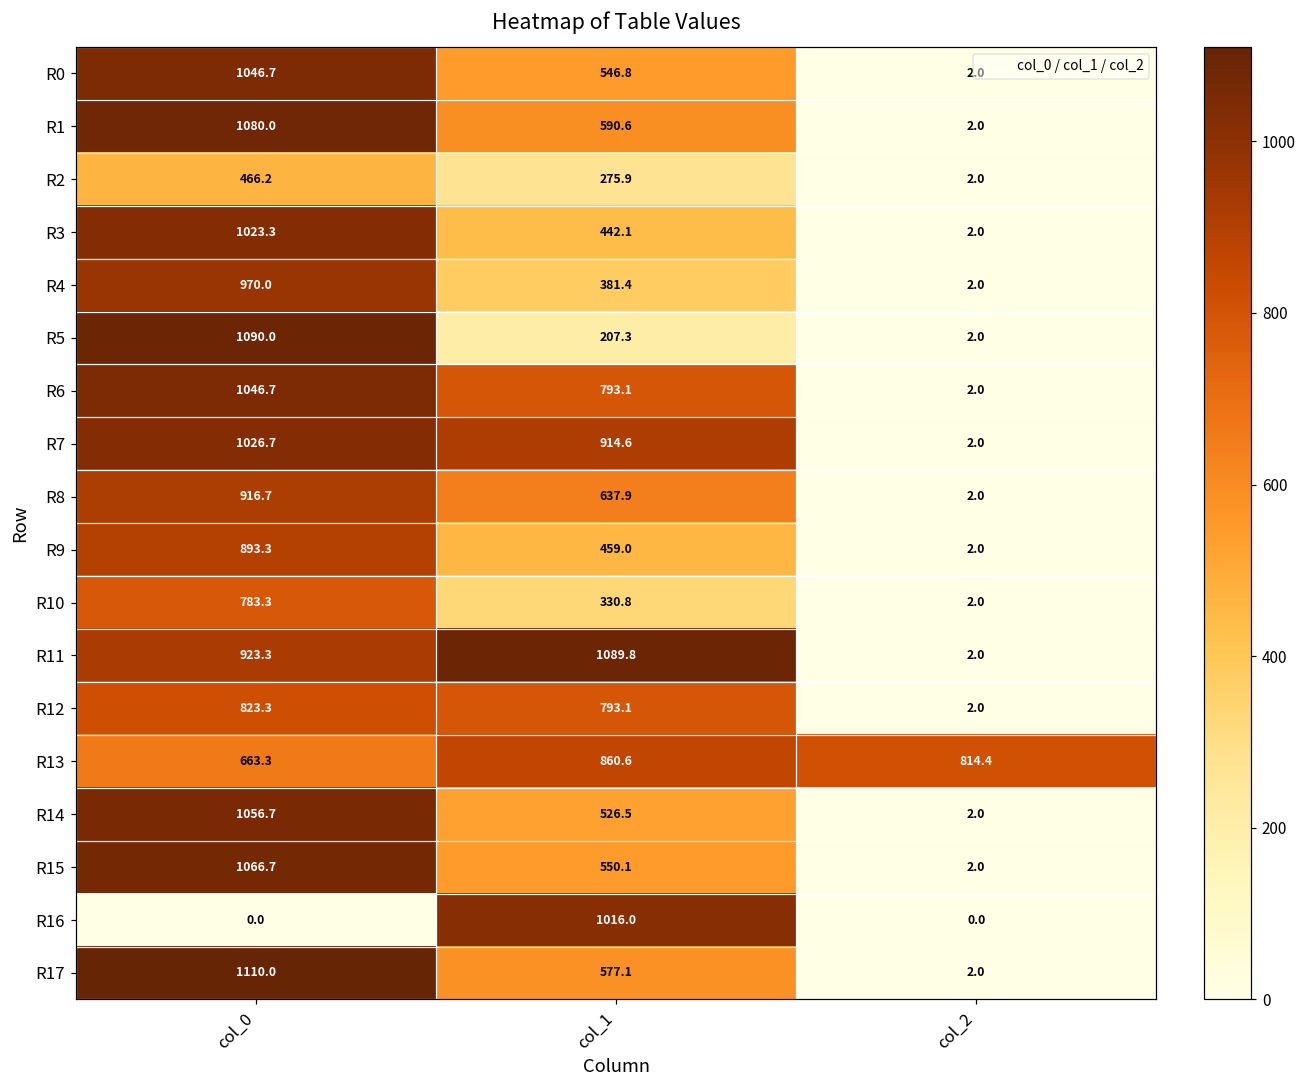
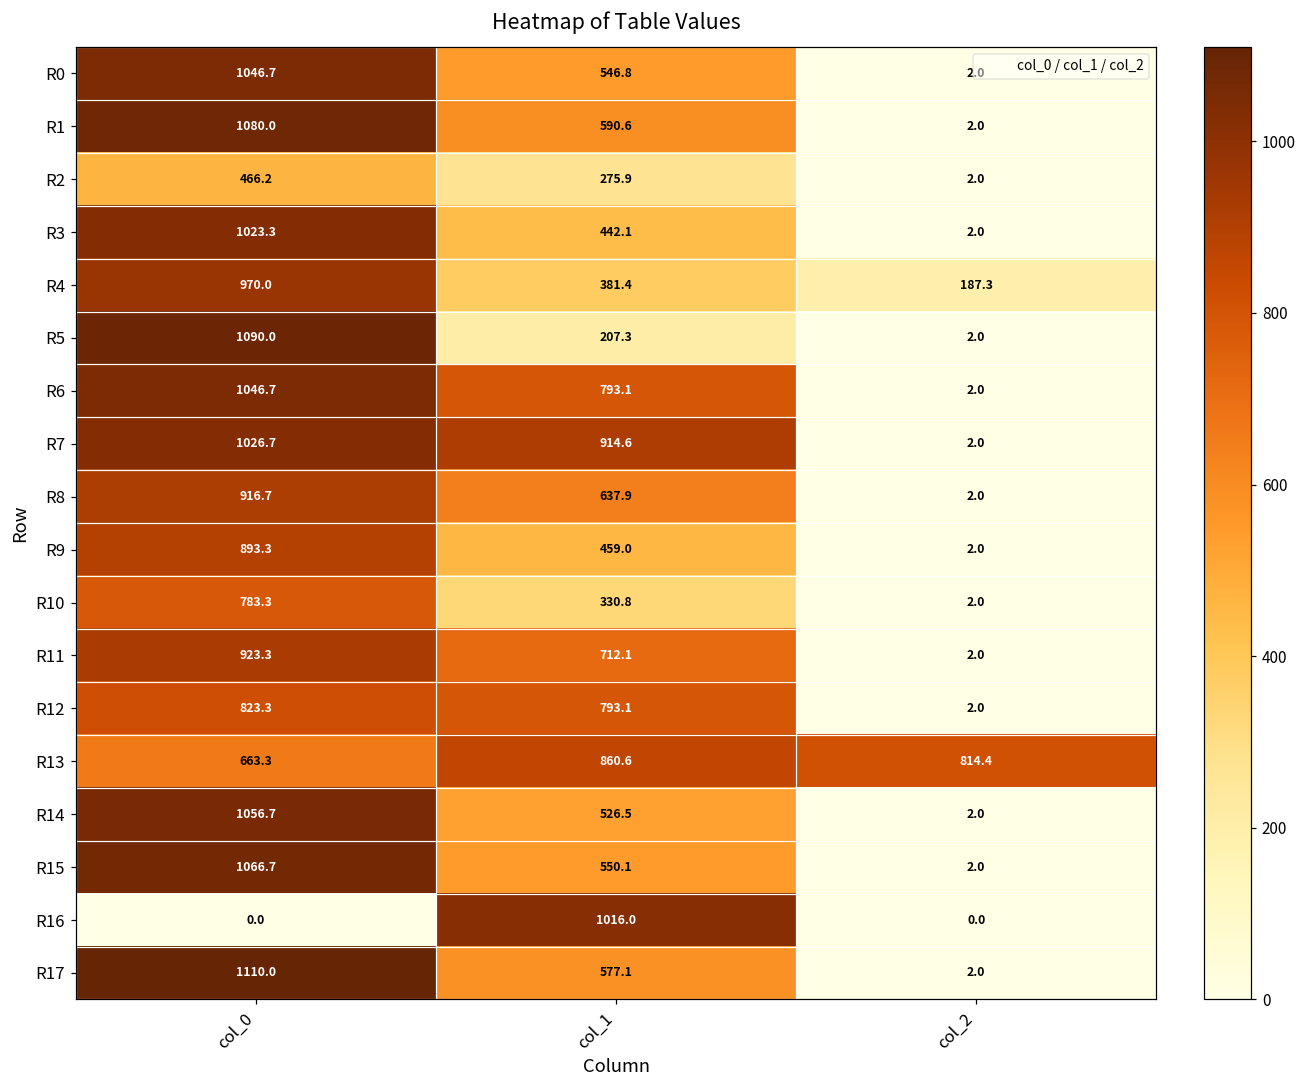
R4, col_2: 2.0 -> 187.3
R11, col_1: 1089.8 -> 712.1
